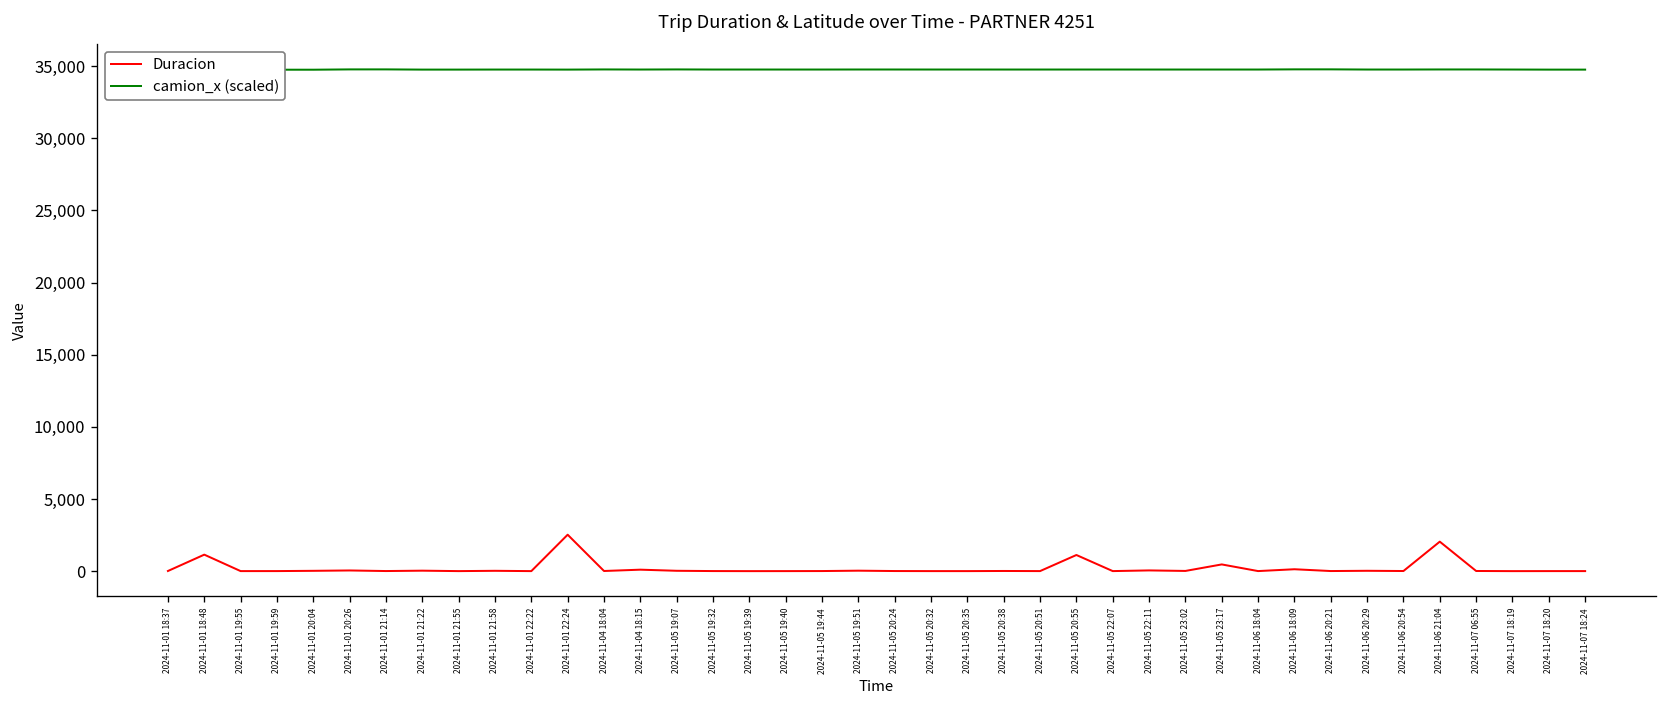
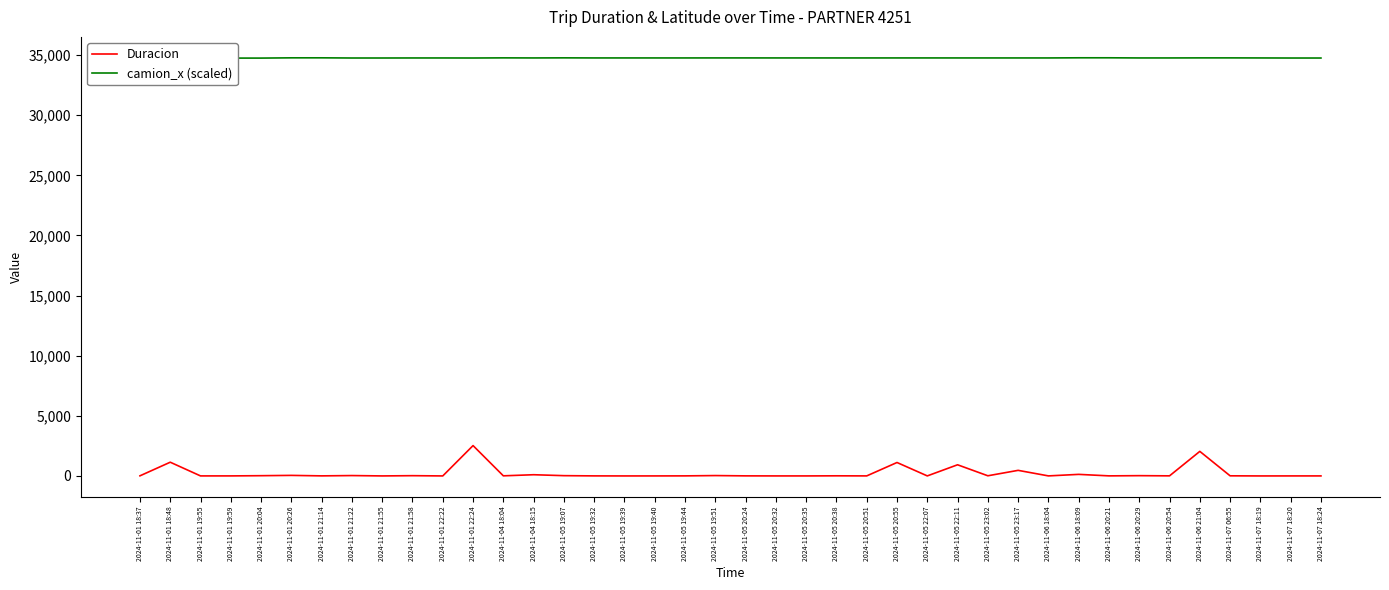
Duracion, 2024-11-05 22:11: 100 -> 900
